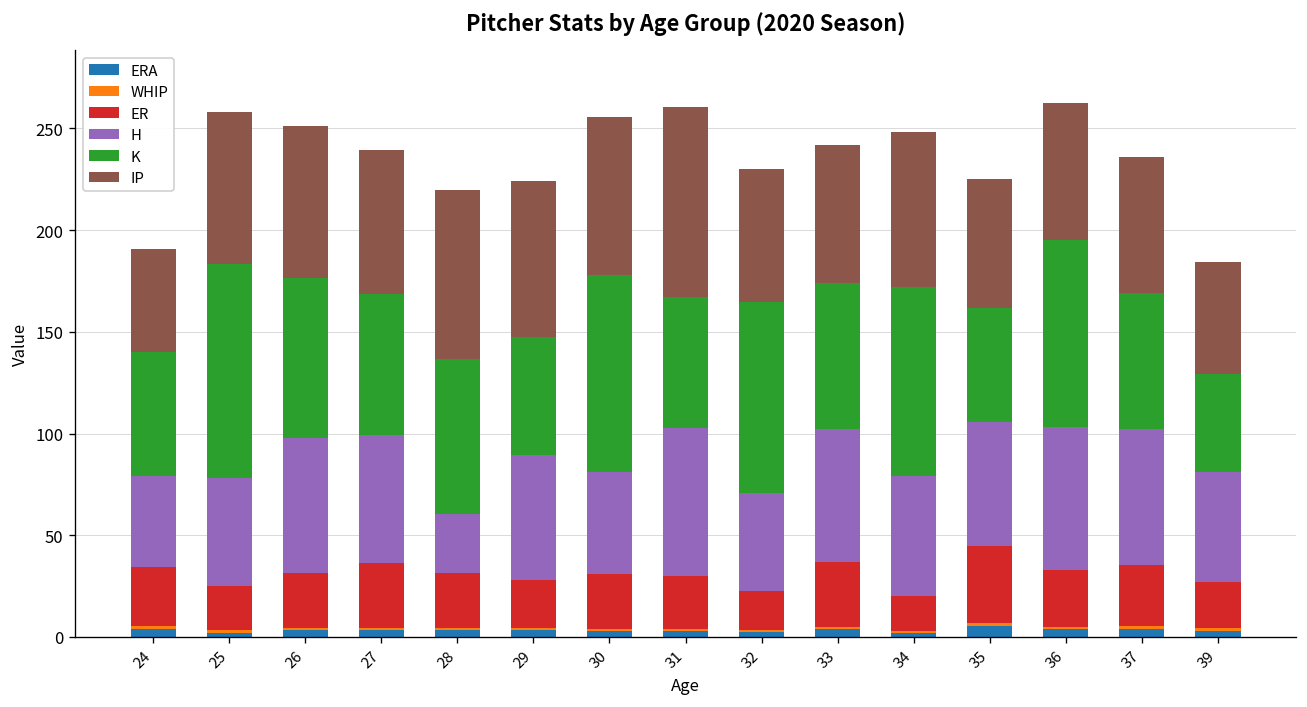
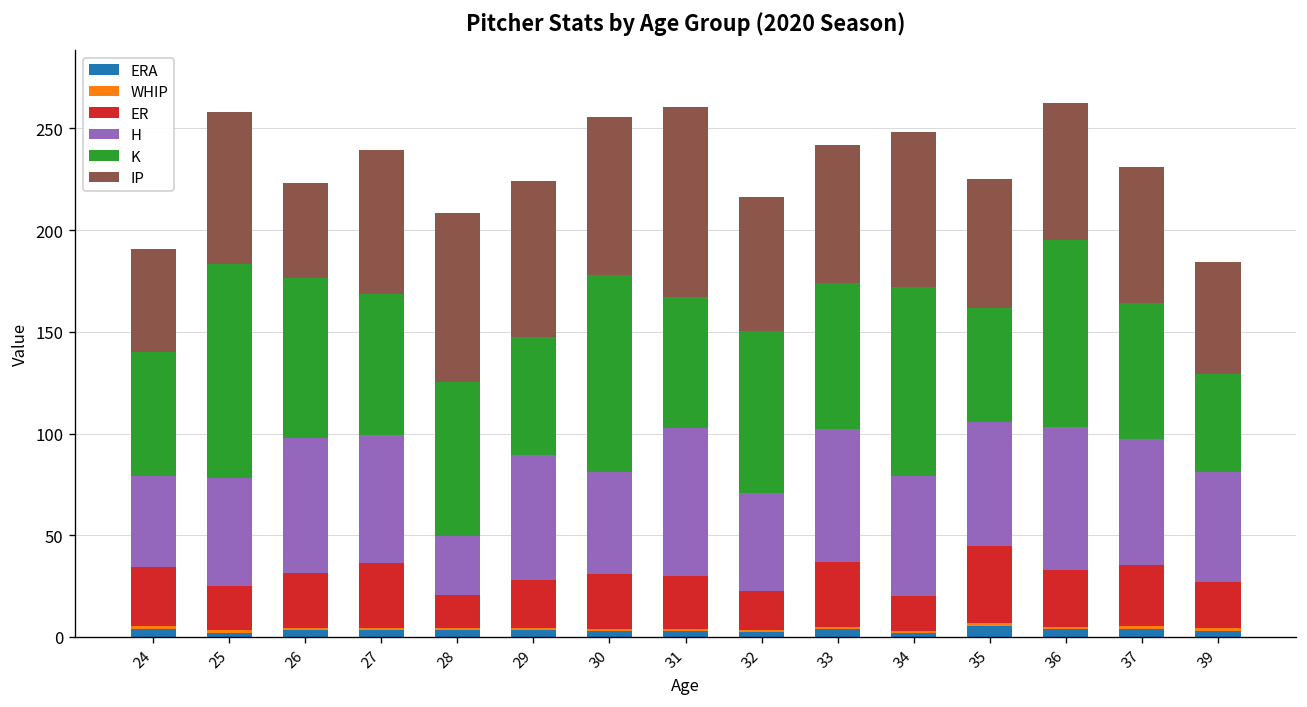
IP, 26: 74 -> 46
ER, 28: 27 -> 16
K, 32: 94 -> 80
H, 37: 67 -> 62
